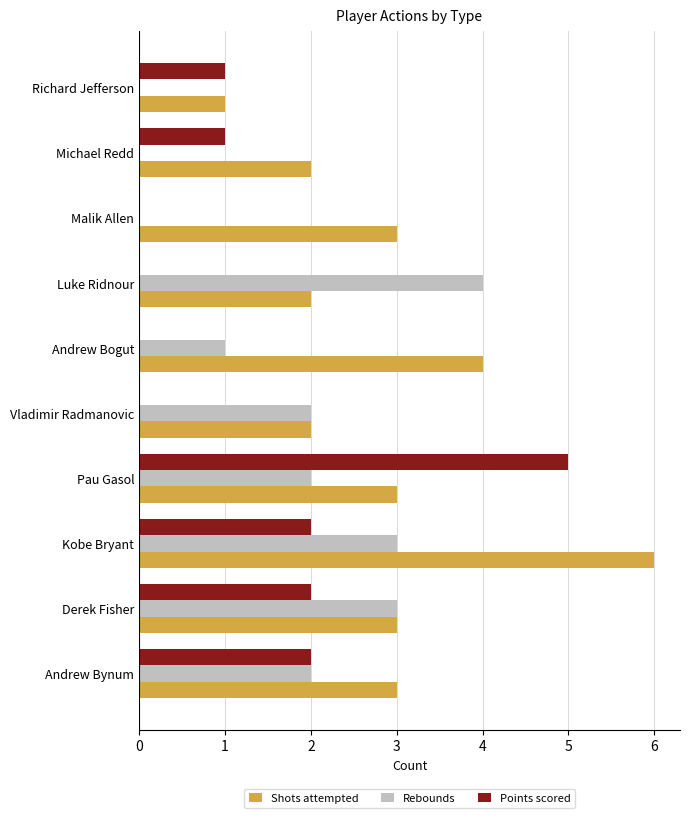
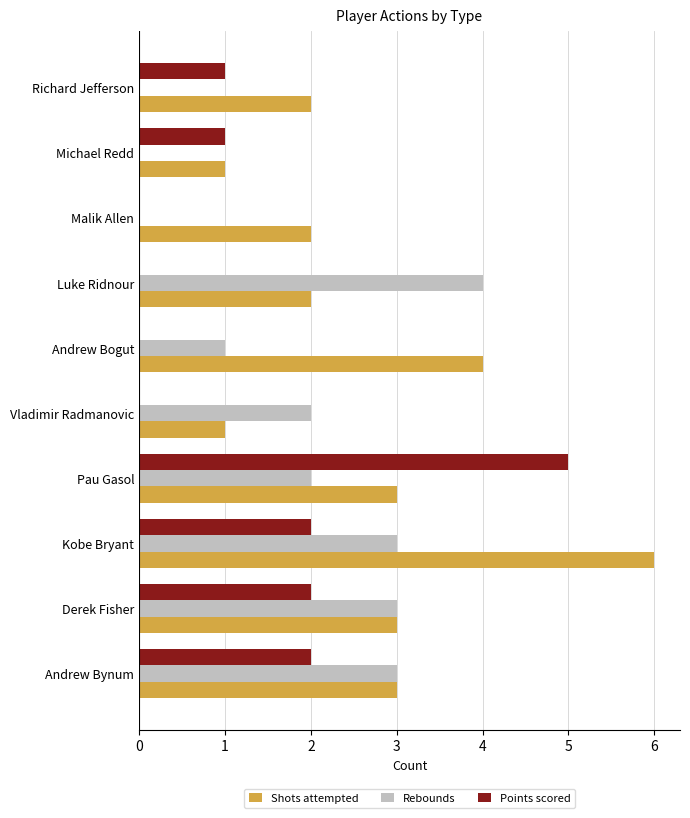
Shots attempted, Richard Jefferson: 1 -> 2
Shots attempted, Michael Redd: 2 -> 1
Shots attempted, Malik Allen: 3 -> 2
Shots attempted, Vladimir Radmanovic: 2 -> 1
Rebounds, Andrew Bynum: 2 -> 3
